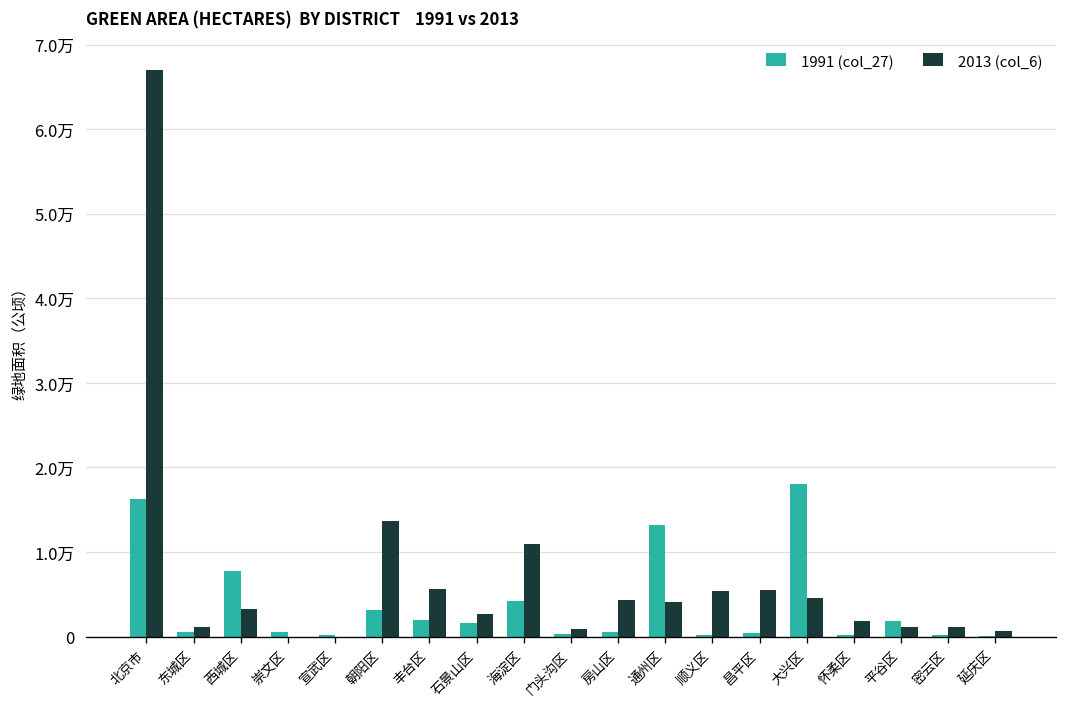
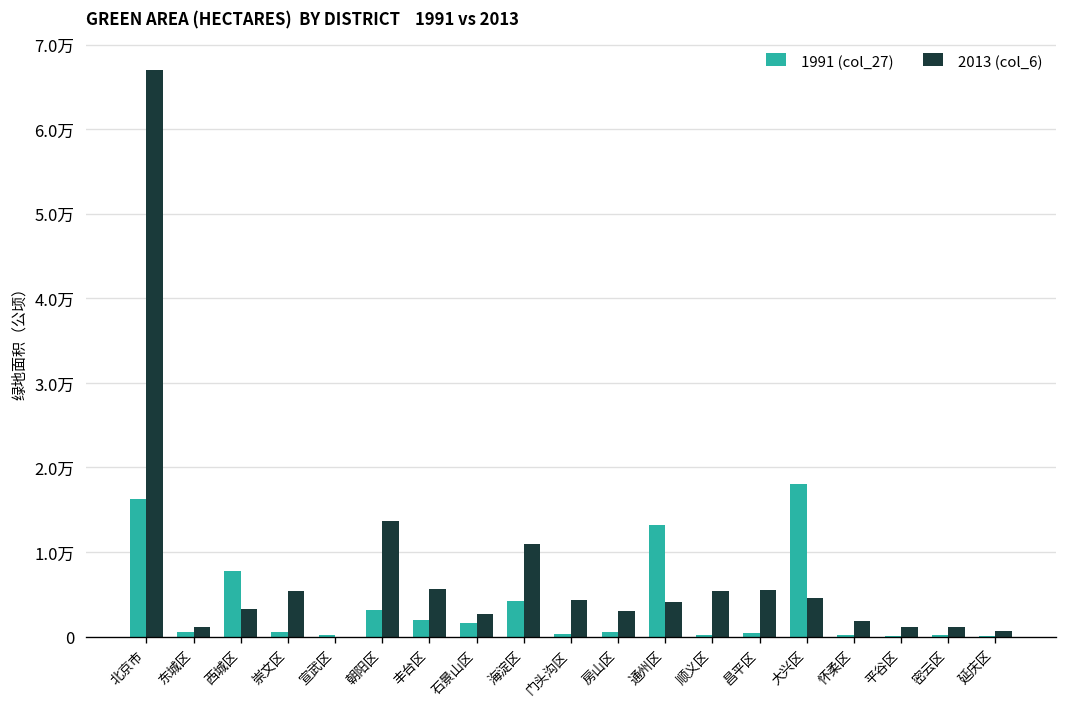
2013 (col_6), 崇文区: 0.0万 -> 0.5万
2013 (col_6), 门头沟区: 0.1万 -> 0.4万
2013 (col_6), 房山区: 0.4万 -> 0.3万
1991 (col_27), 平谷区: 0.2万 -> 0.0万
